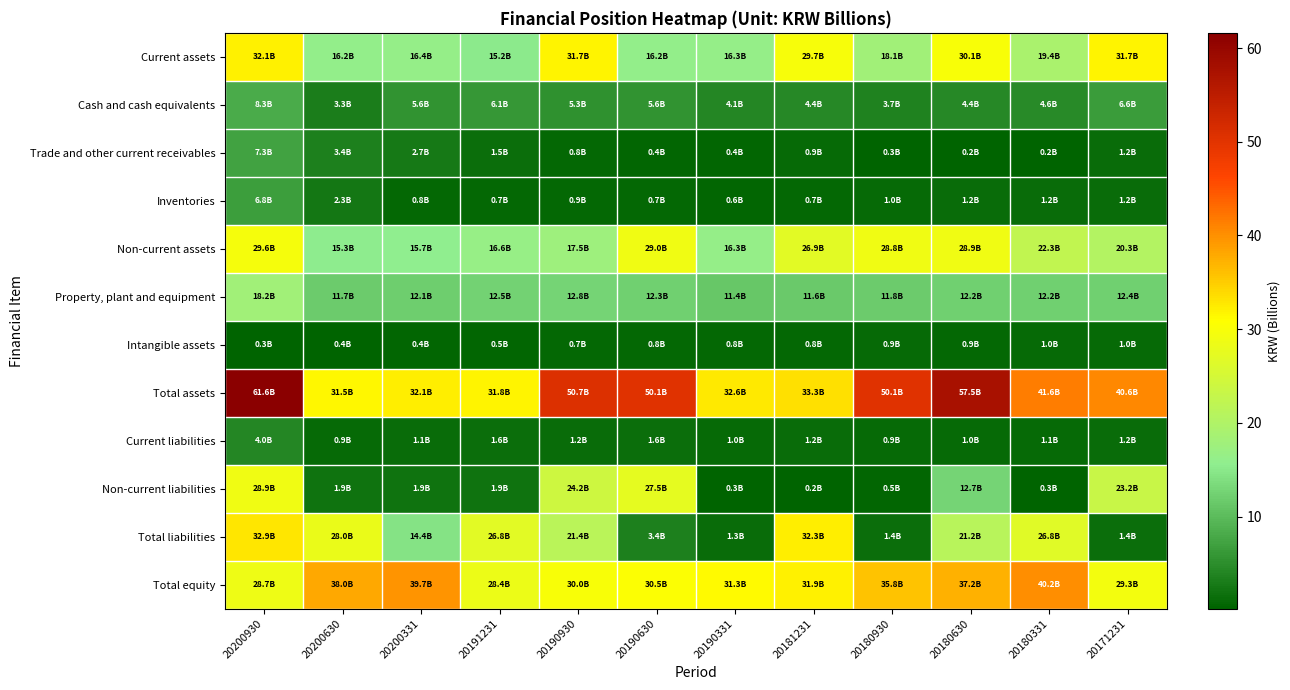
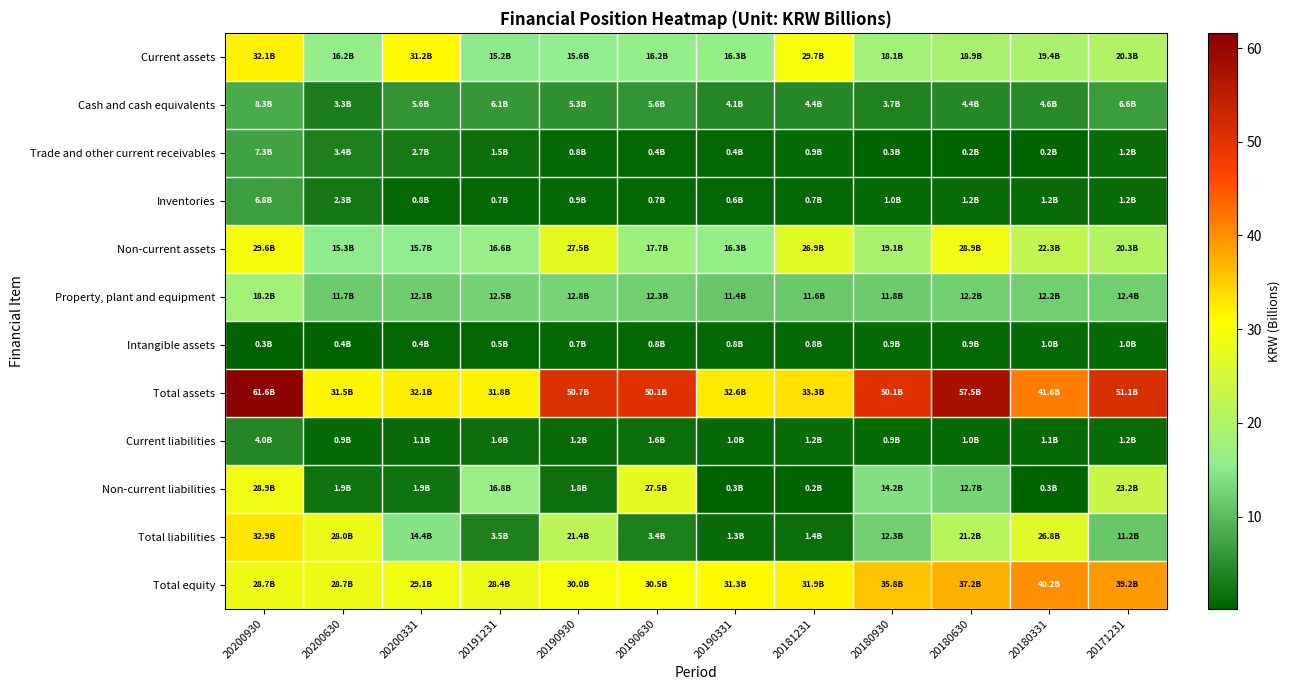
Current assets, 20200331: 16.4B -> 31.2B
Current assets, 20190930: 31.7B -> 15.6B
Current assets, 20180630: 30.1B -> 18.9B
Current assets, 20171231: 31.7B -> 20.3B
Non-current assets, 20190930: 17.5B -> 27.5B
Non-current assets, 20190630: 29.0B -> 17.7B
Non-current assets, 20180930: 28.8B -> 19.1B
Total assets, 20171231: 40.6B -> 51.1B
Non-current liabilities, 20191231: 1.9B -> 16.8B
Non-current liabilities, 20190930: 24.2B -> 1.8B
Non-current liabilities, 20180930: 0.5B -> 14.2B
Total liabilities, 20191231: 26.8B -> 3.5B
Total liabilities, 20181231: 32.3B -> 1.4B
Total liabilities, 20180930: 1.4B -> 12.3B
Total liabilities, 20171231: 1.4B -> 11.2B
Total equity, 20200630: 38.0B -> 28.7B
Total equity, 20200331: 39.7B -> 29.1B
Total equity, 20171231: 29.3B -> 39.2B
